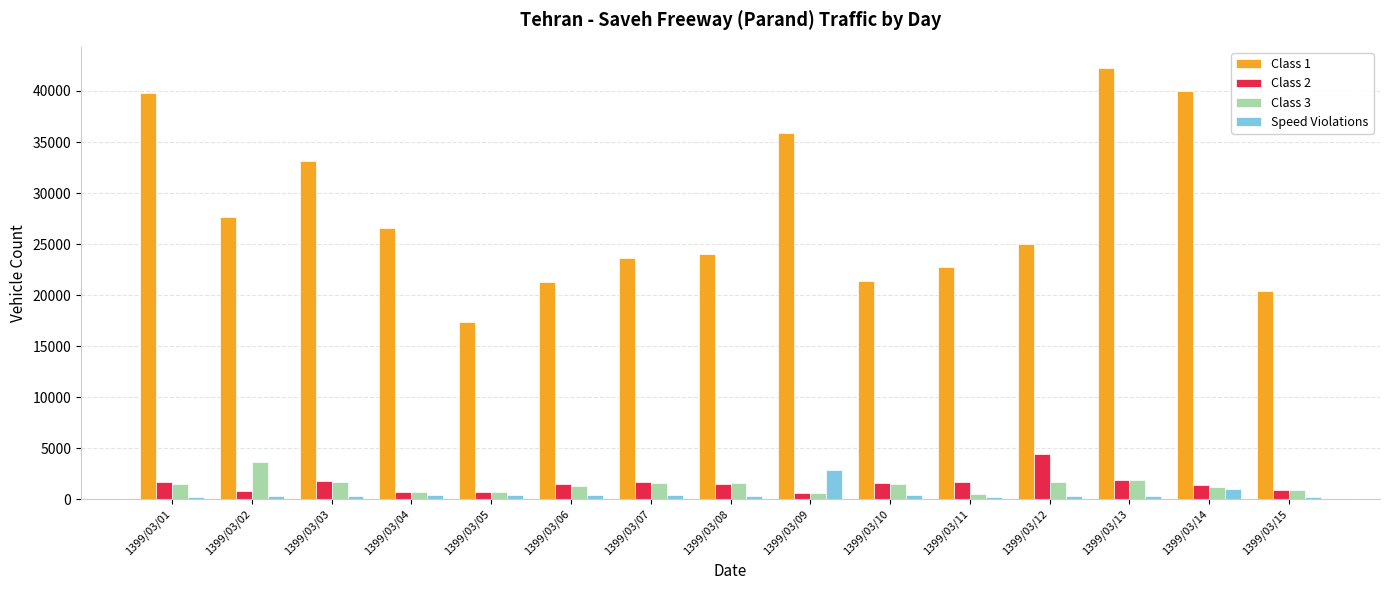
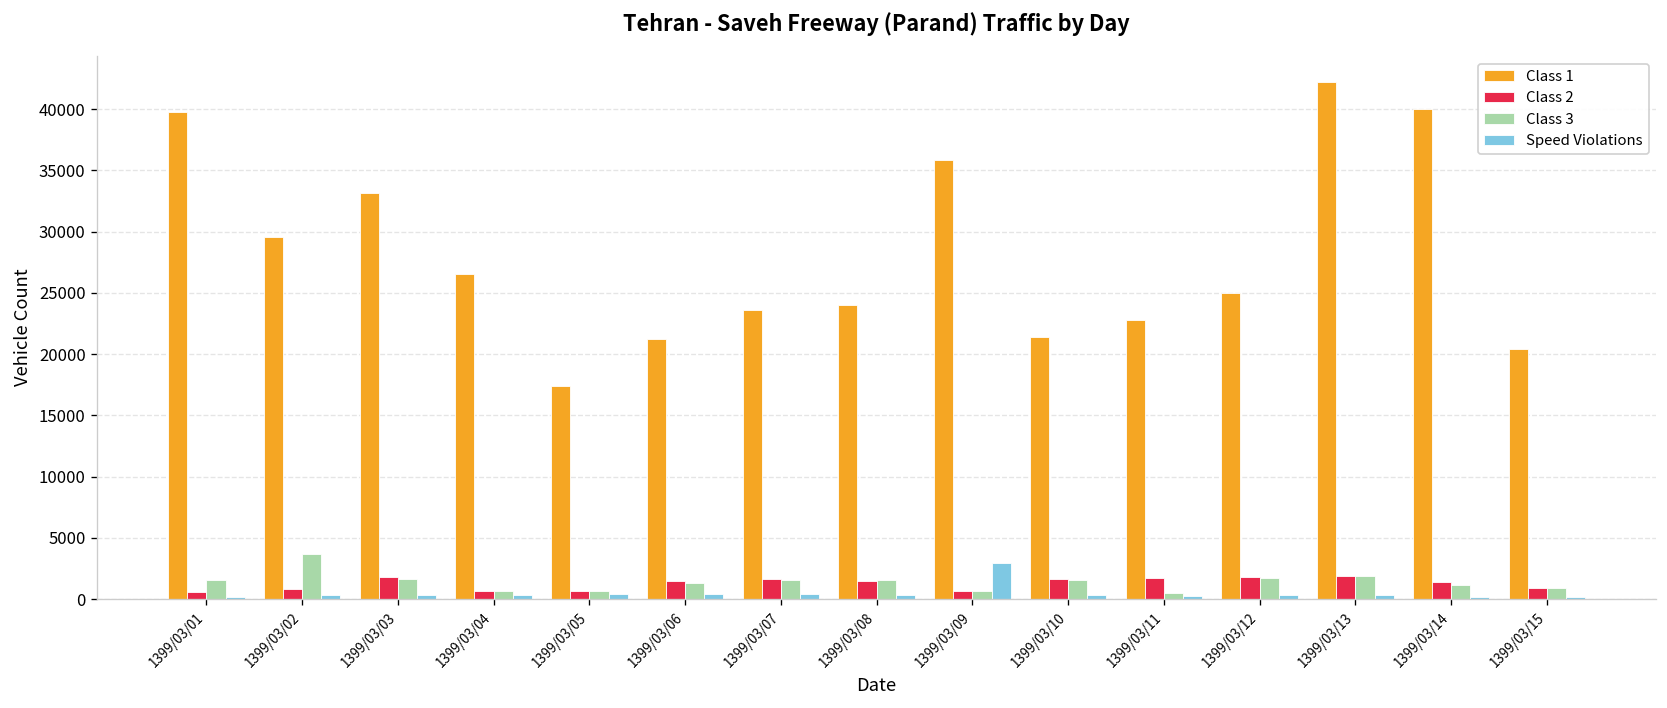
Class 2, 1399/03/01: 1700 -> 600
Class 1, 1399/03/02: 27600 -> 29600
Class 2, 1399/03/12: 4500 -> 1800
Speed Violations, 1399/03/14: 1000 -> 200
